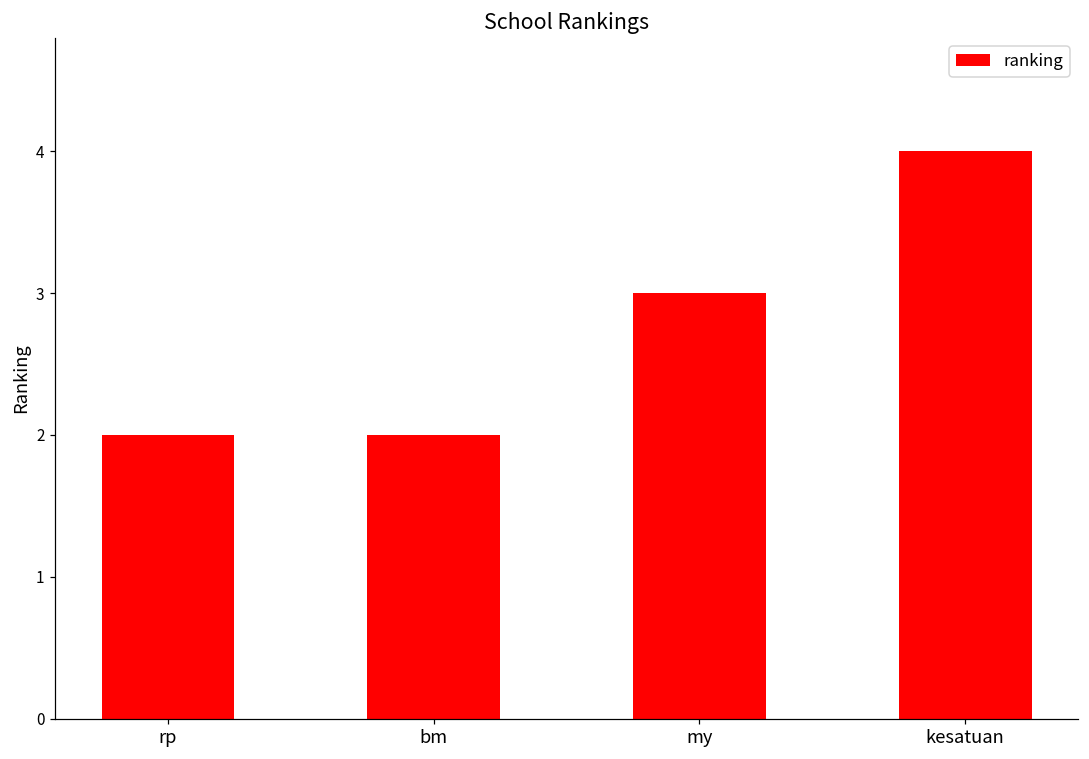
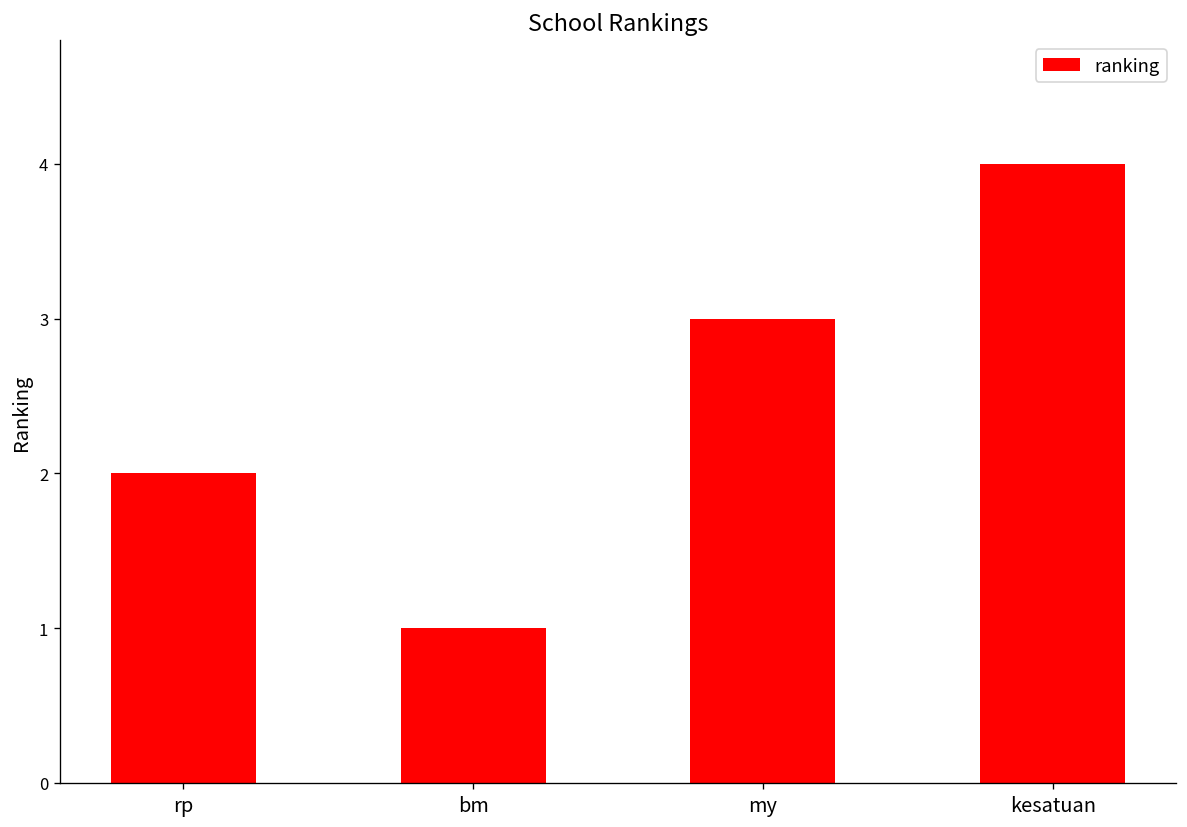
bm: 2 -> 1
